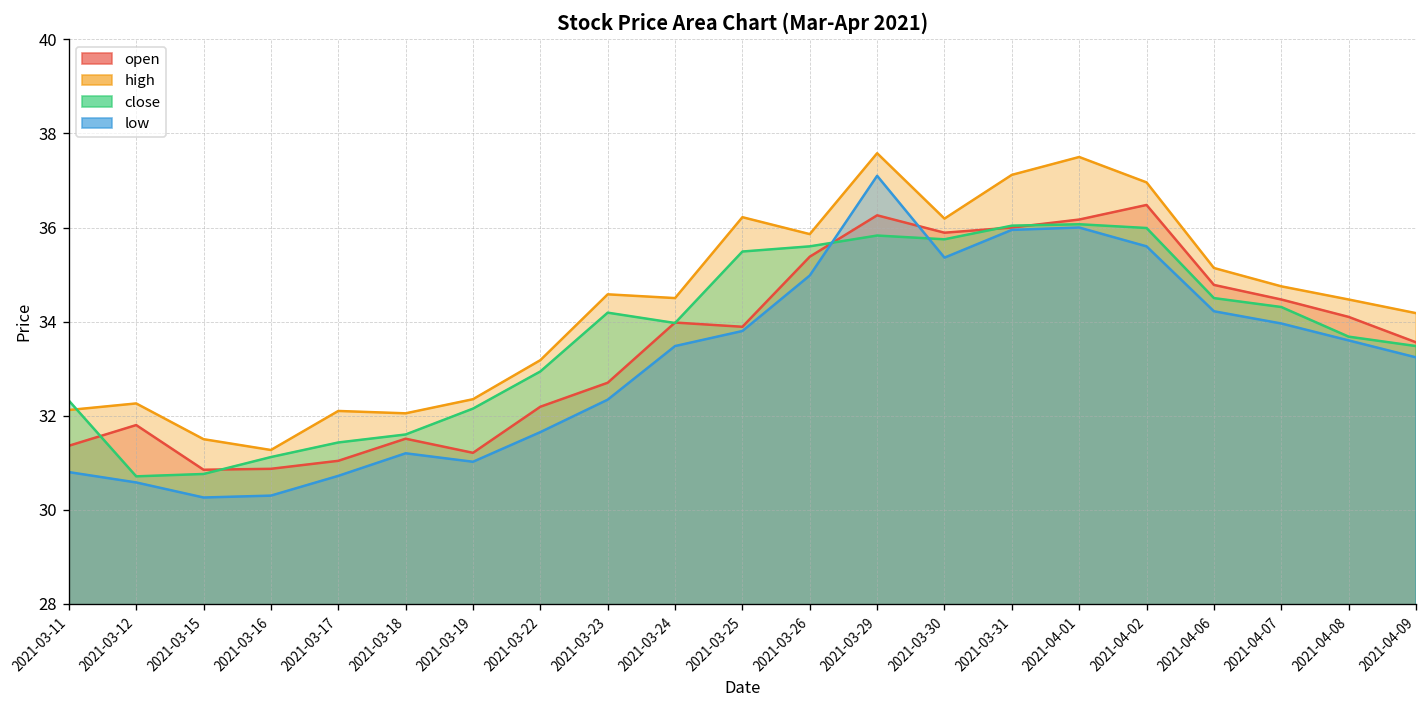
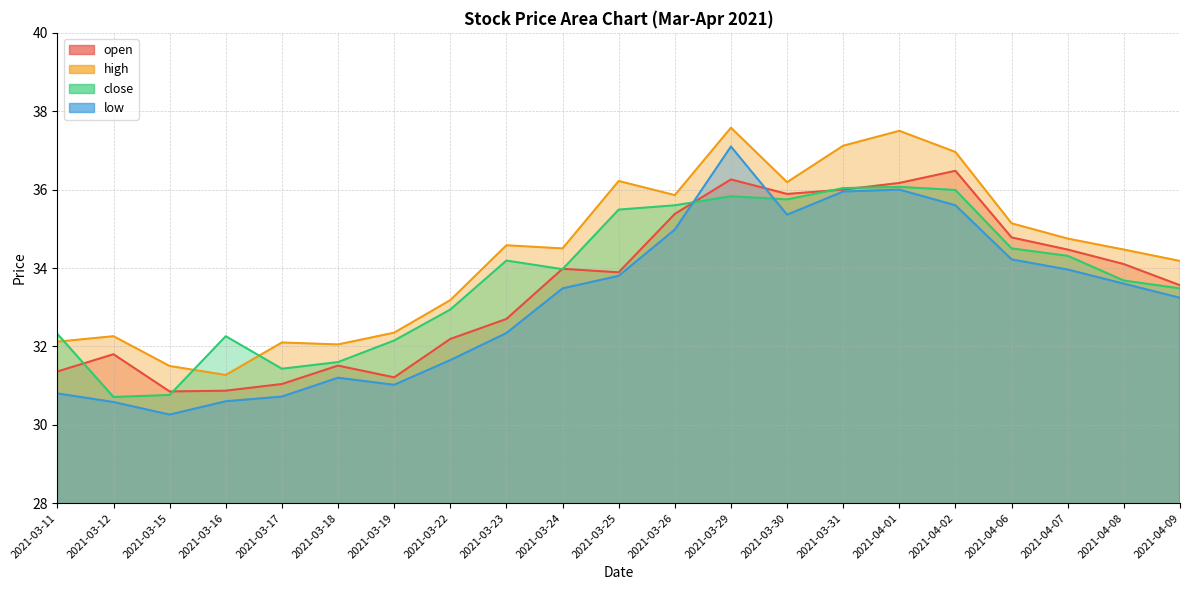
close, 2021-03-16: 31.1 -> 32.3
low, 2021-03-16: 30.3 -> 30.6
